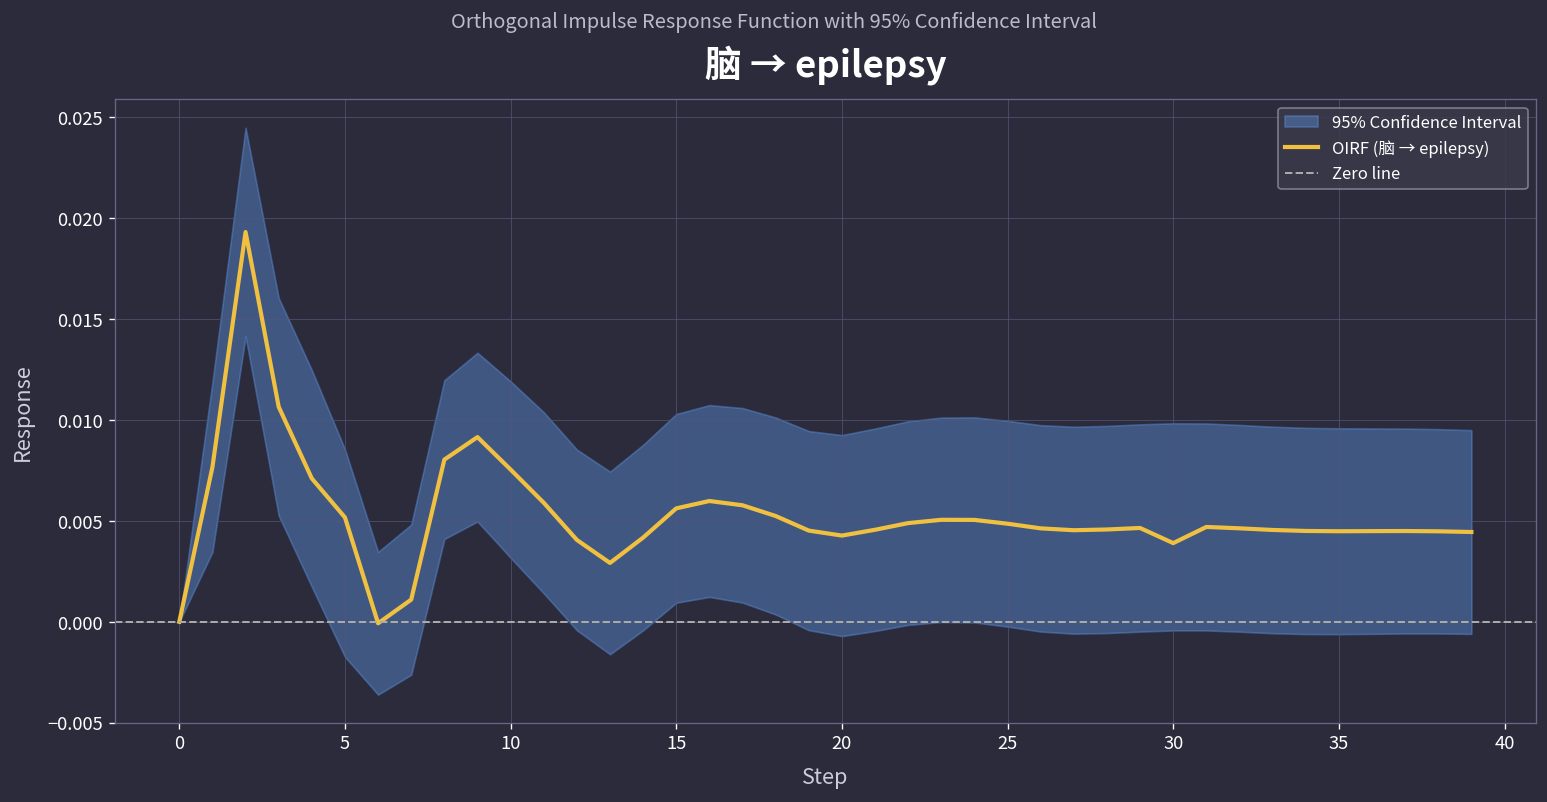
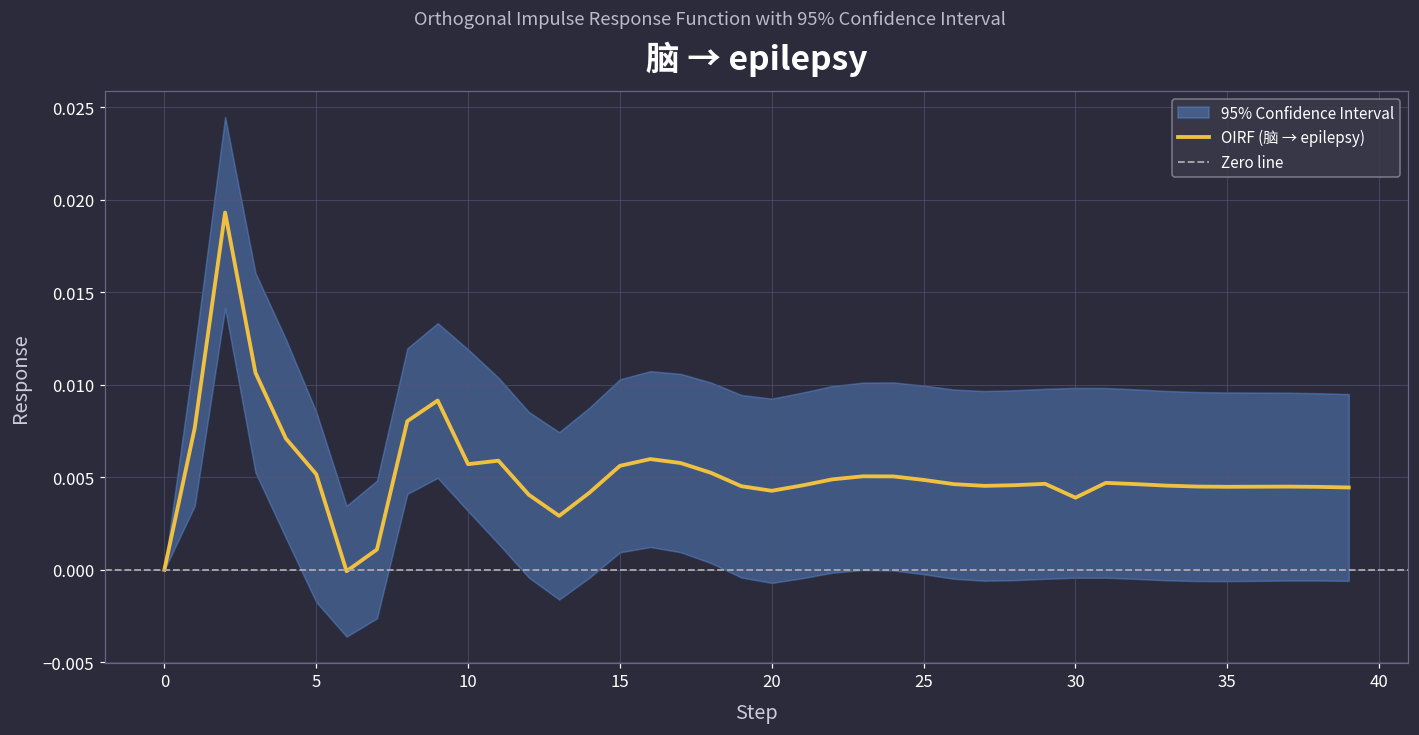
OIRF (脑 → epilepsy), 10: 0.0075 -> 0.0057
